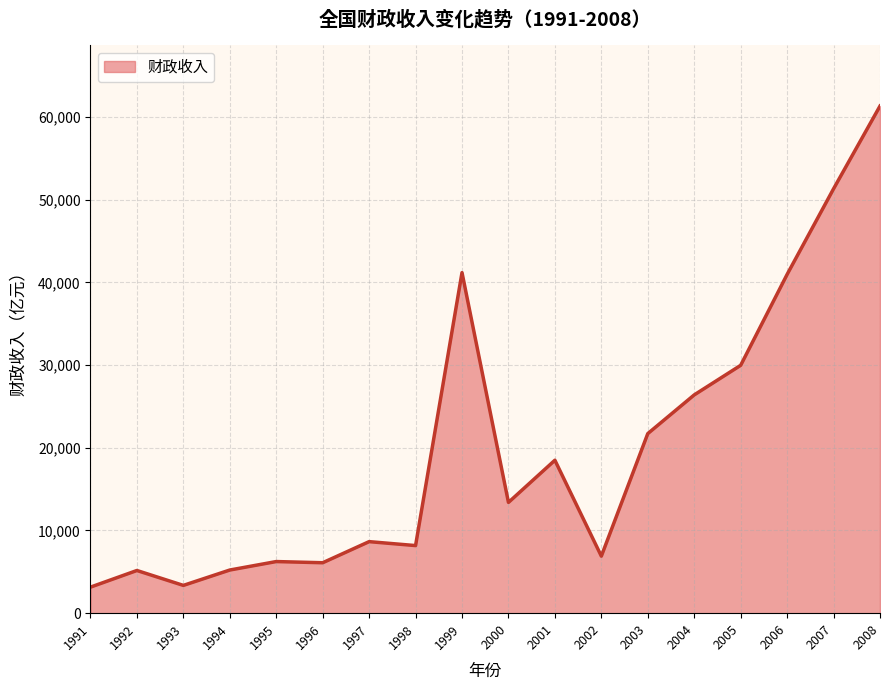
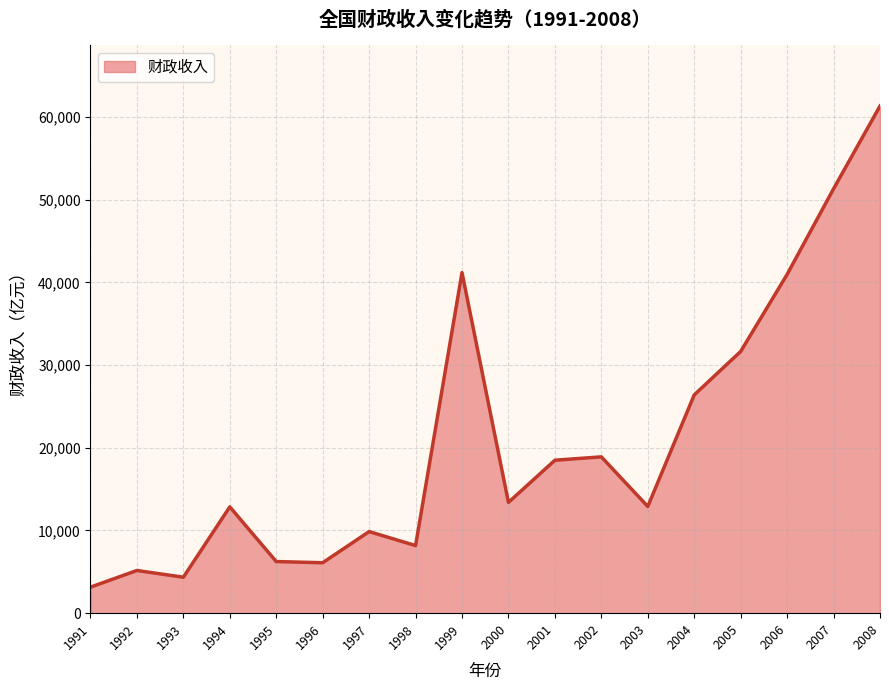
1993: 3,000 -> 4,000
1994: 5,000 -> 13,000
1997: 9,000 -> 10,000
2002: 7,000 -> 19,000
2003: 22,000 -> 13,000
2005: 30,000 -> 32,000
